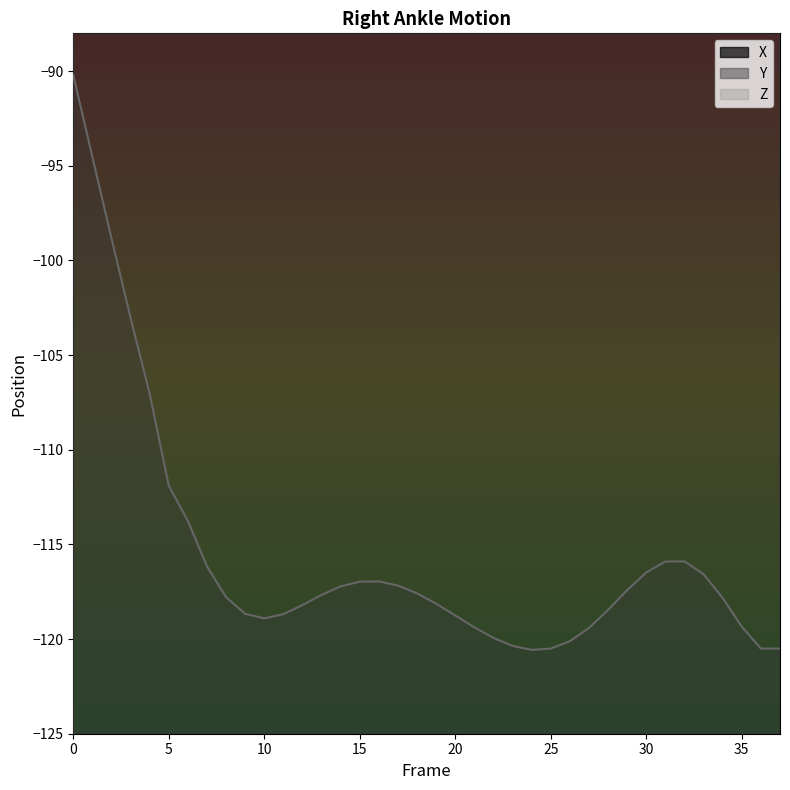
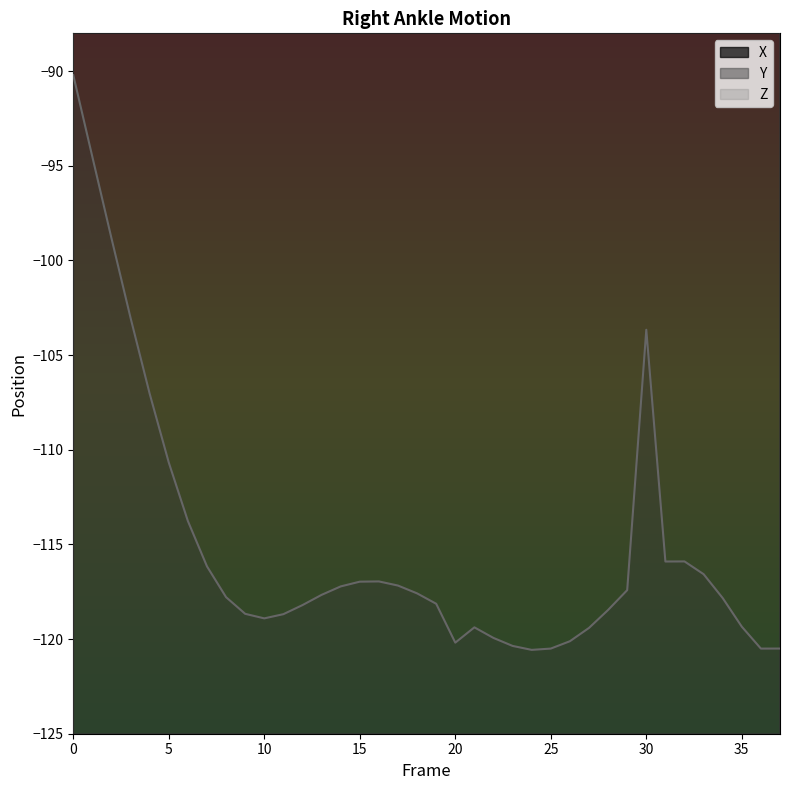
Z, 5: -111.9 -> -110.7
Z, 20: -118.8 -> -120.2
Z, 30: -116.5 -> -103.7
